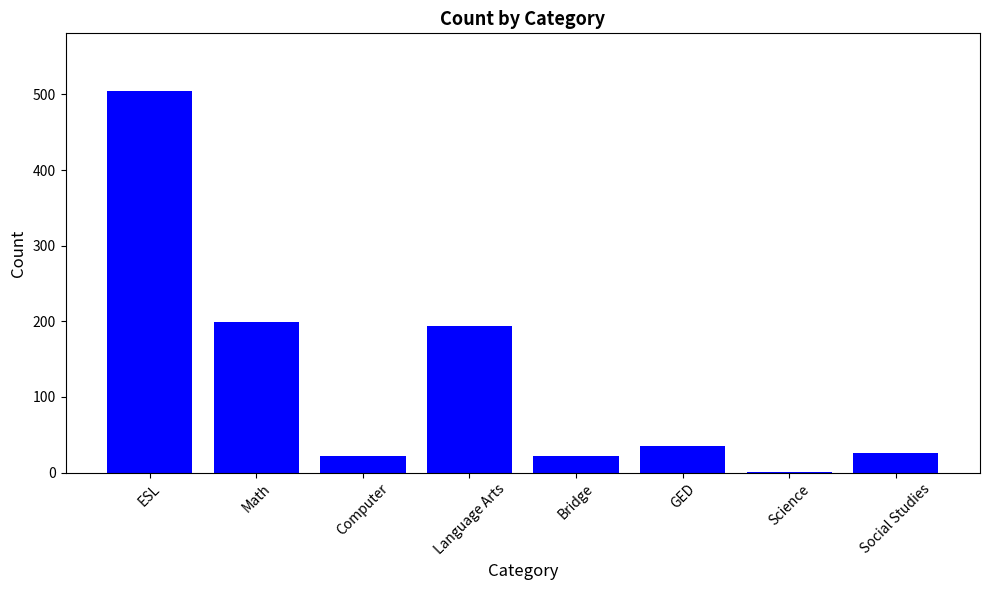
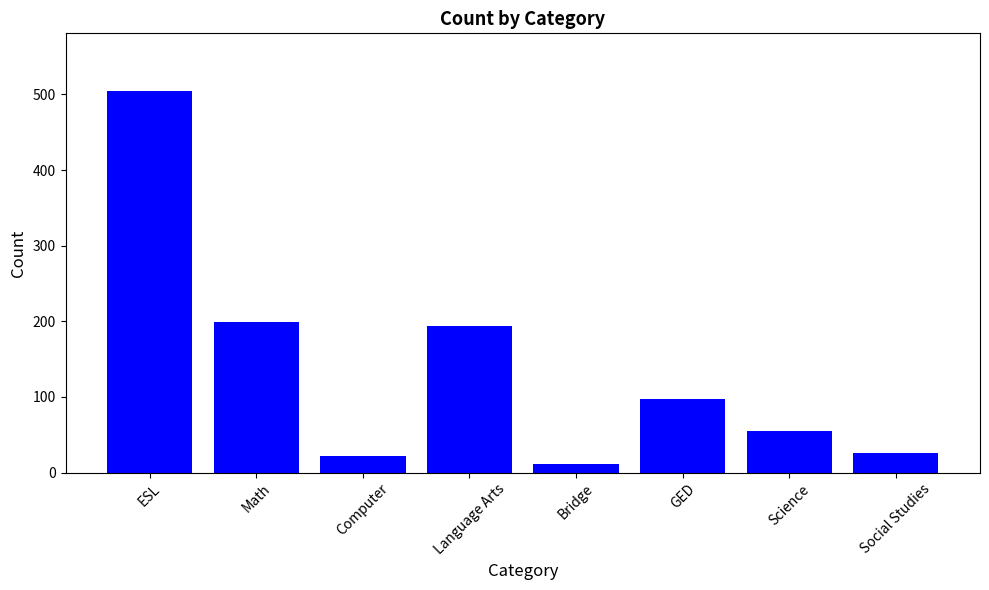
Bridge: 20 -> 10
GED: 40 -> 100
Science: 0 -> 60
